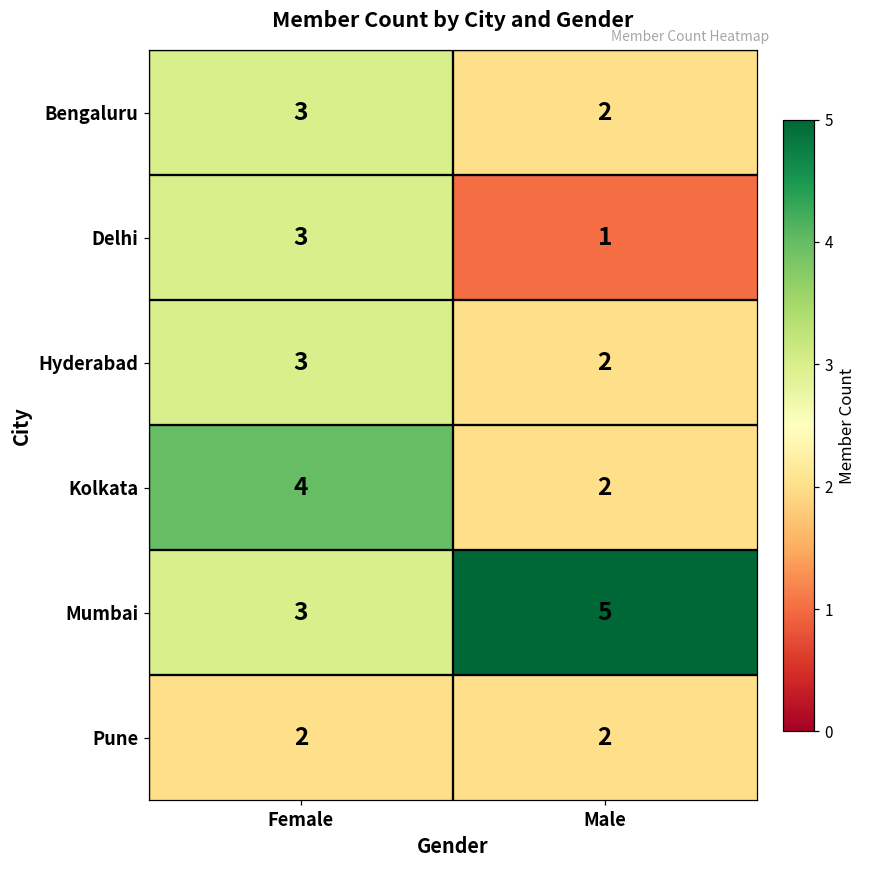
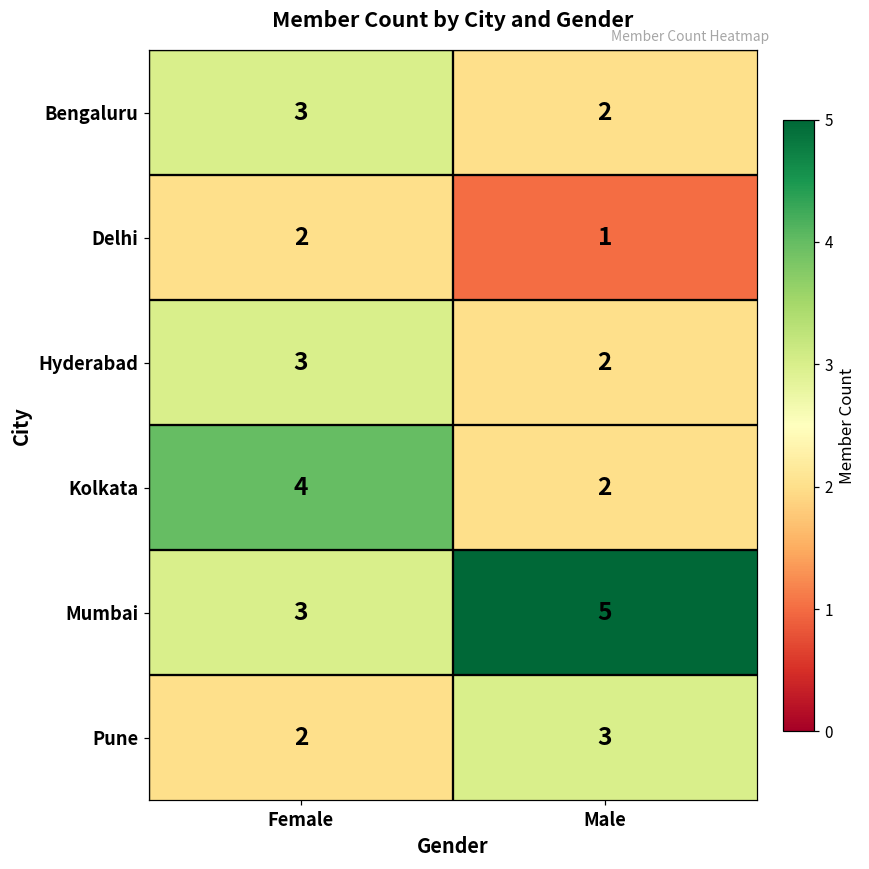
Delhi, Female: 3 -> 2
Pune, Male: 2 -> 3
